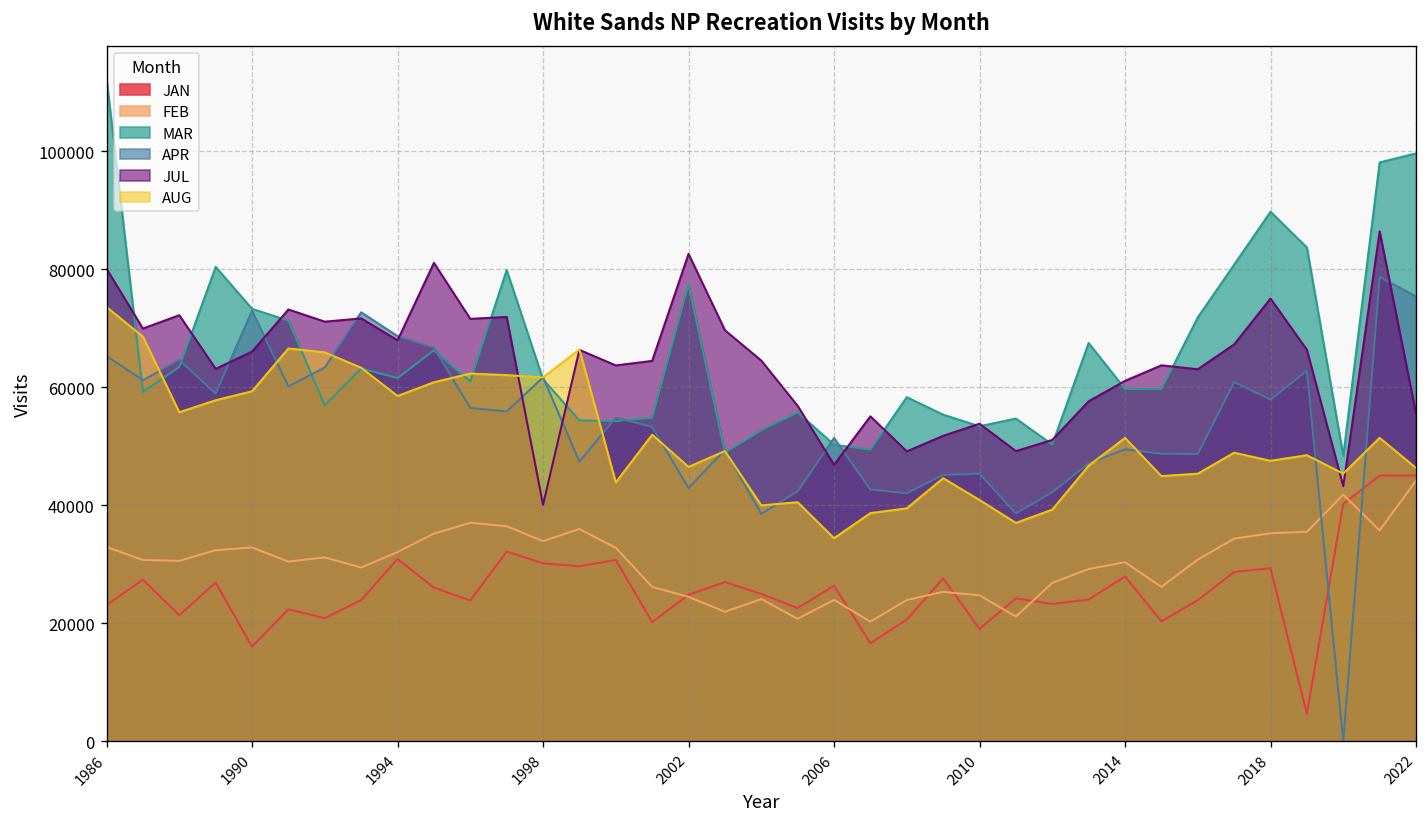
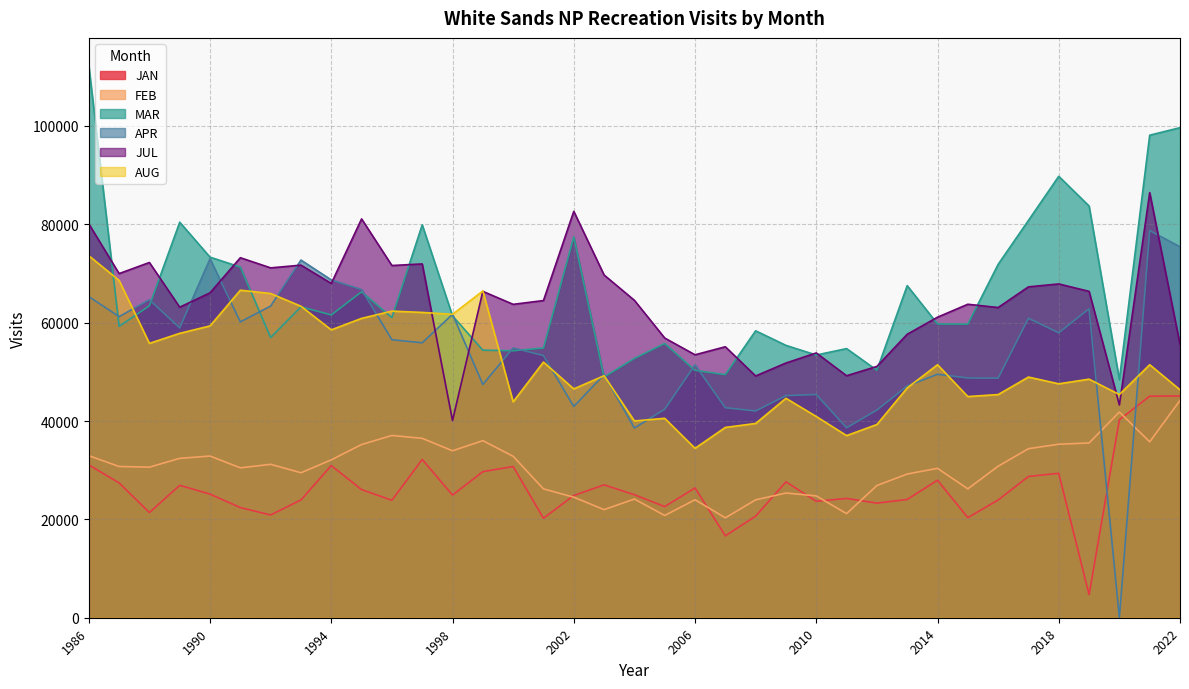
JAN, 1986: 23000 -> 31000
JAN, 1990: 16000 -> 25000
JAN, 1998: 30000 -> 25000
JUL, 2006: 47000 -> 53000
JAN, 2010: 19000 -> 24000
JUL, 2018: 75000 -> 68000
